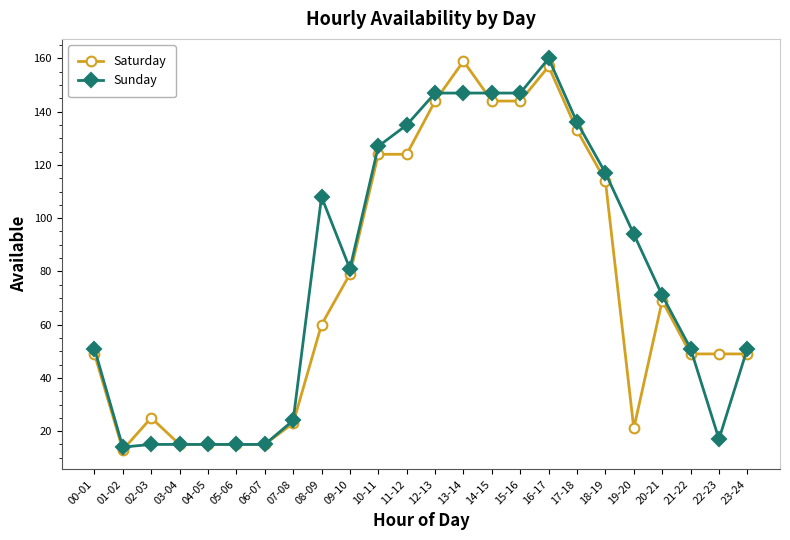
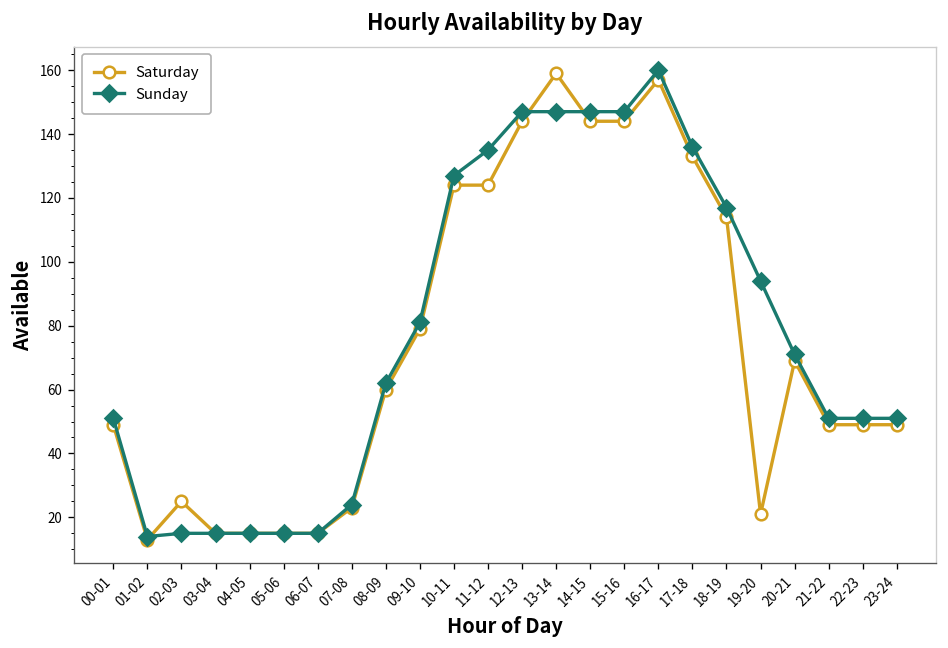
Sunday, 08-09: 108 -> 62
Sunday, 22-23: 17 -> 51
